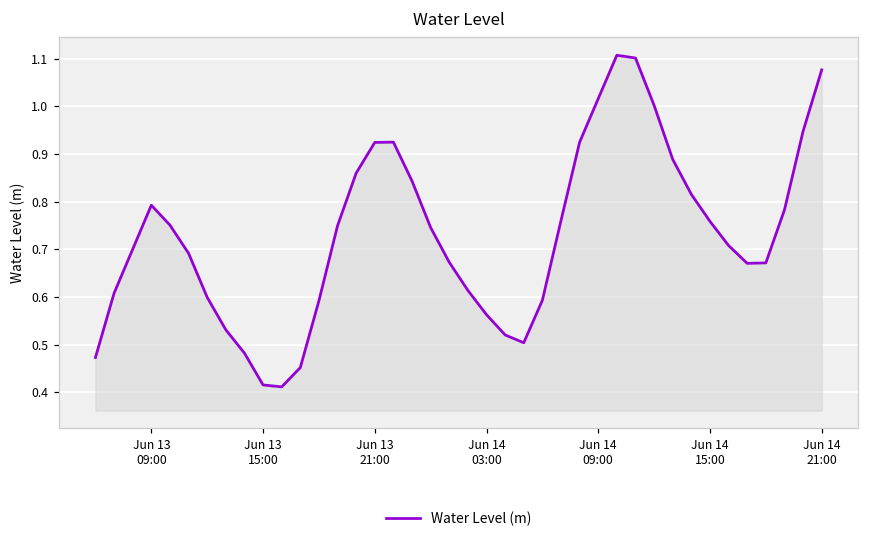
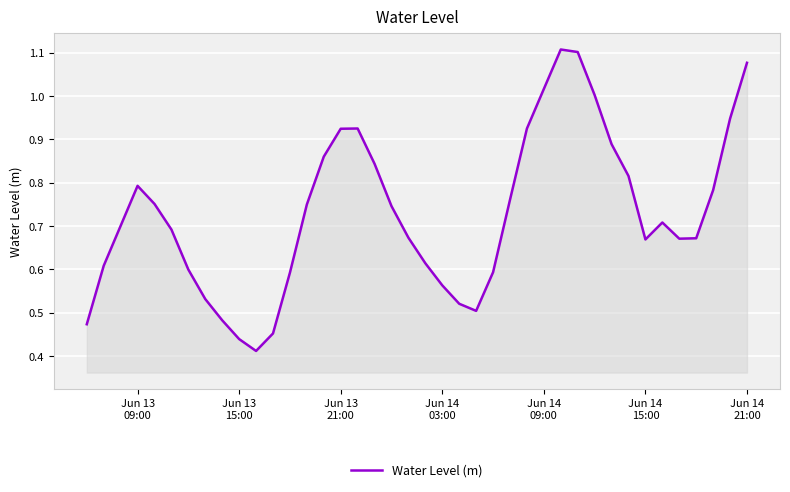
Jun 13 15:00: 0.42 -> 0.44
Jun 14 15:00: 0.76 -> 0.67
